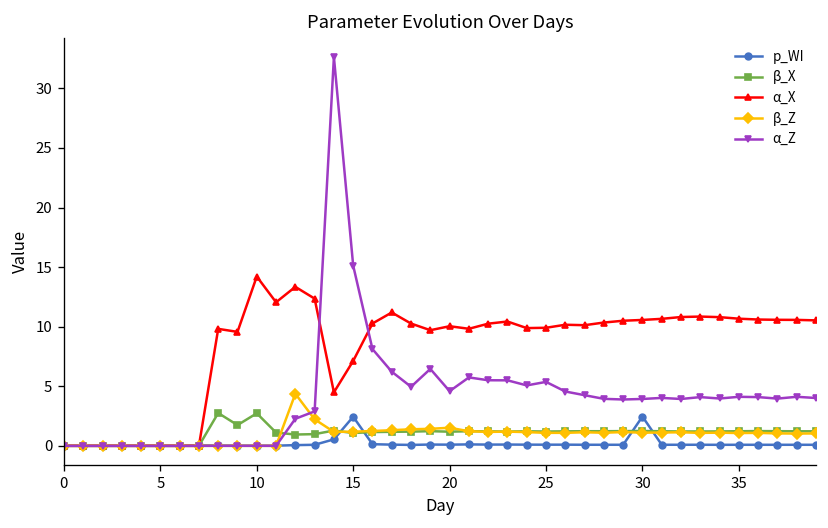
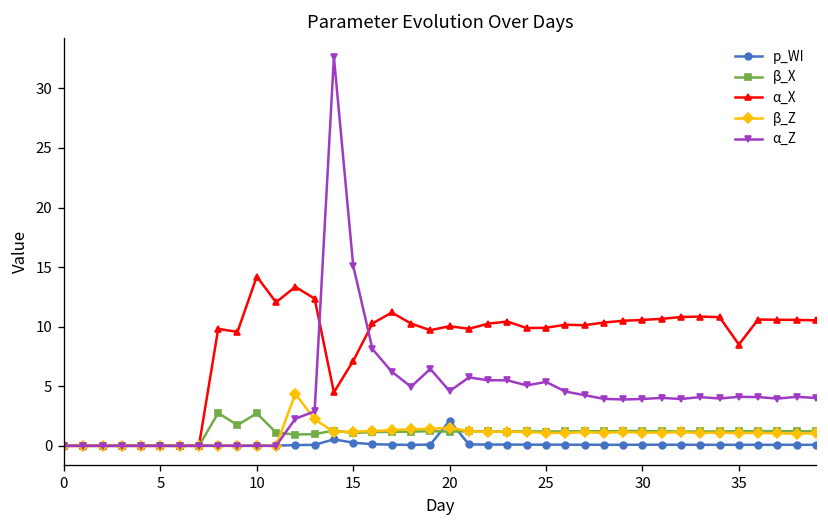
p_WI, 15: 2 -> 0
p_WI, 20: 0 -> 2
p_WI, 30: 2 -> 0
α_X, 35: 11 -> 9
